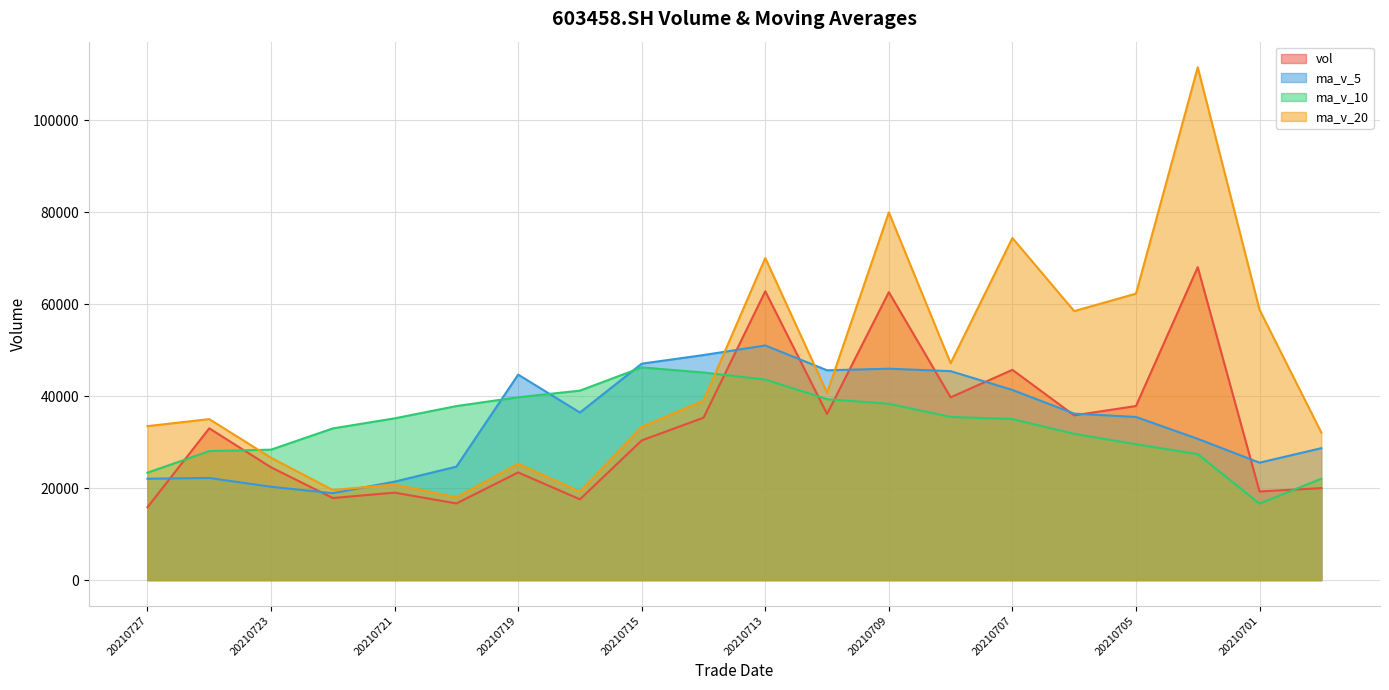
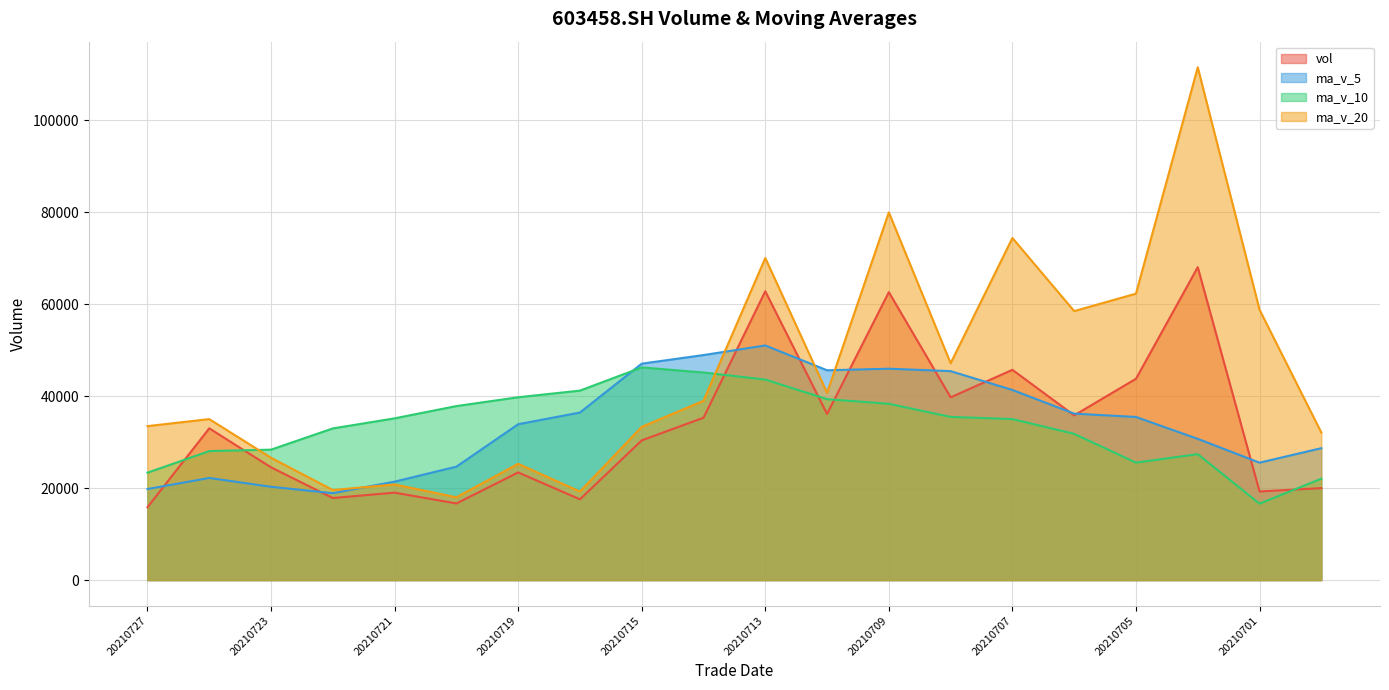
ma_v_5, 20210727: 22000 -> 20000
ma_v_5, 20210719: 45000 -> 34000
vol, 20210705: 38000 -> 44000
ma_v_10, 20210705: 30000 -> 26000
